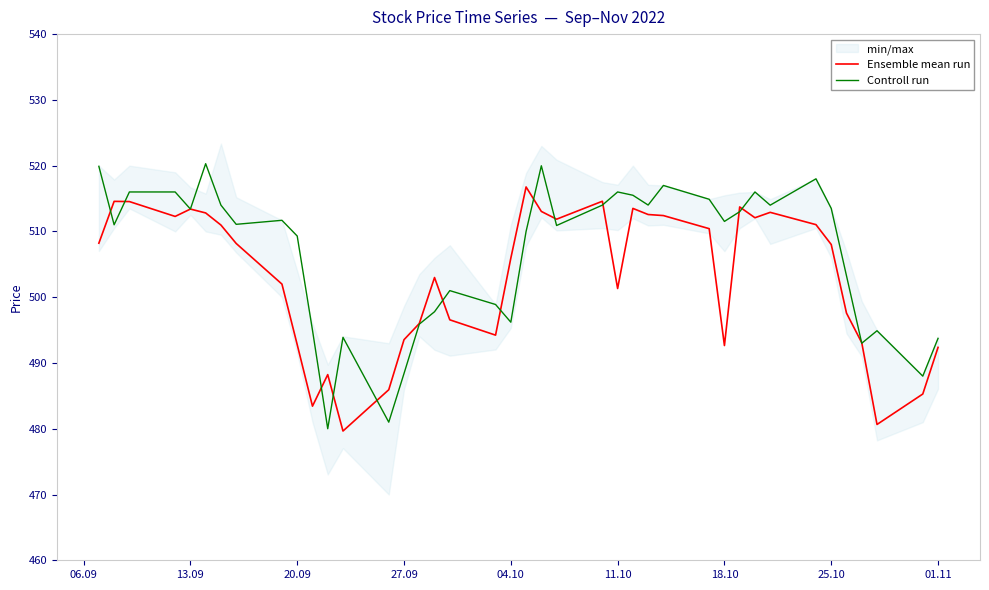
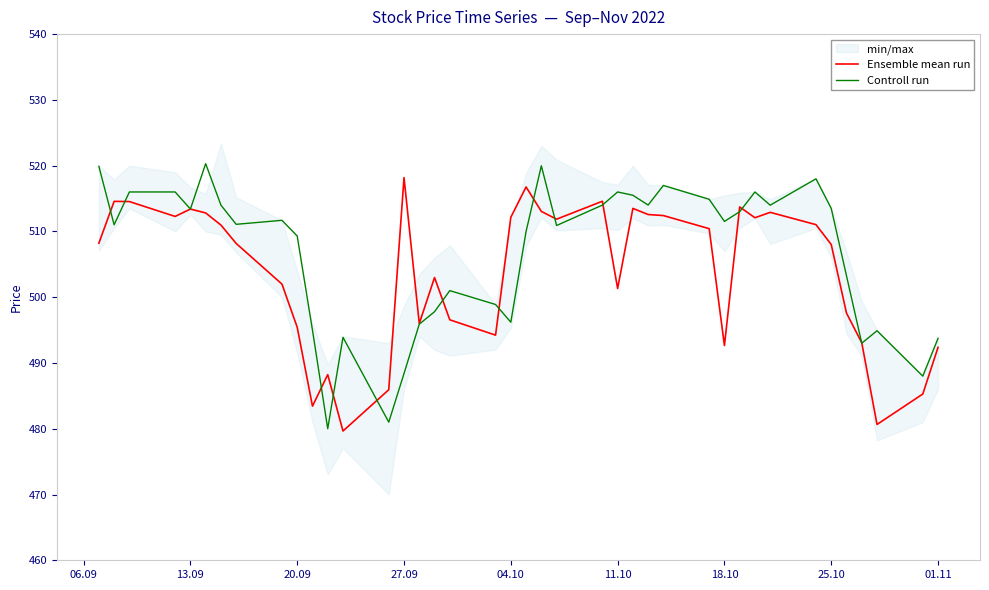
Ensemble mean run, 20.09: 493 -> 495
Ensemble mean run, 27.09: 494 -> 518
Ensemble mean run, 04.10: 506 -> 512
